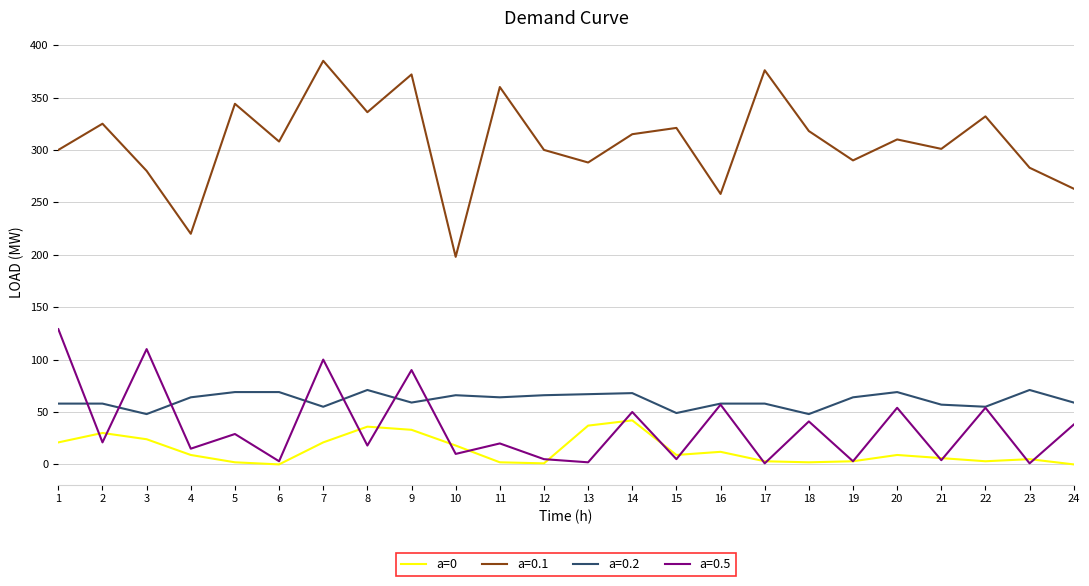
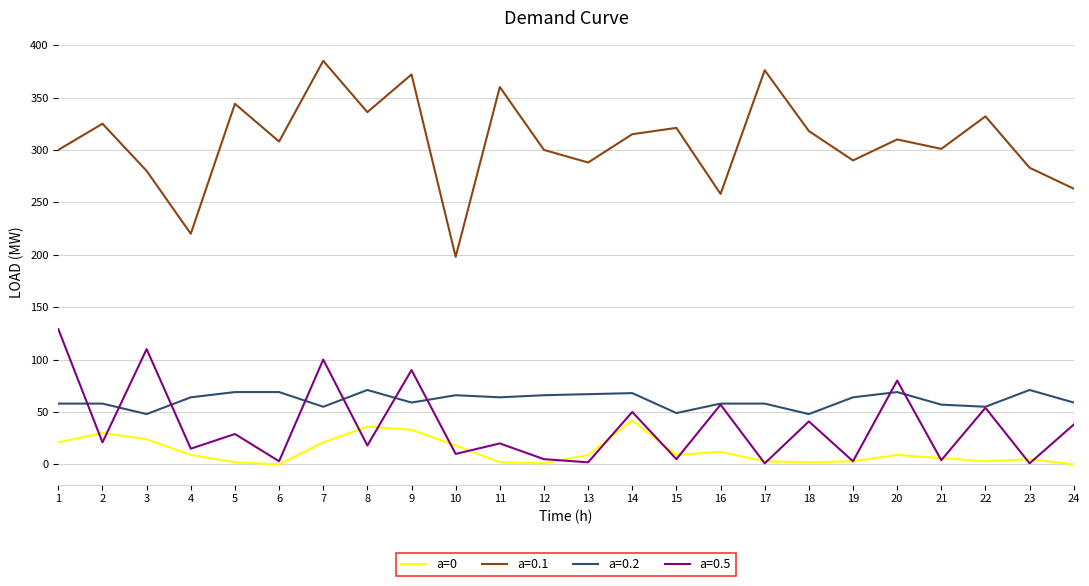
a=0, 13: 37 -> 9
a=0.5, 20: 54 -> 80
